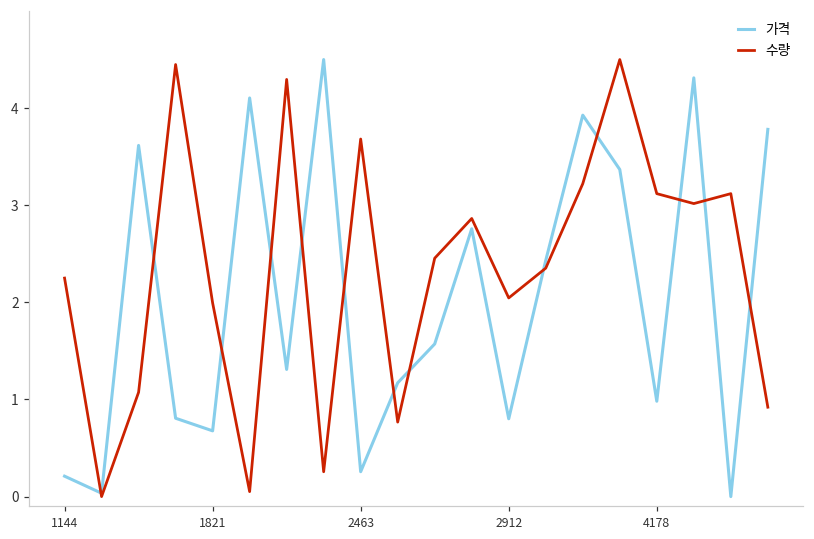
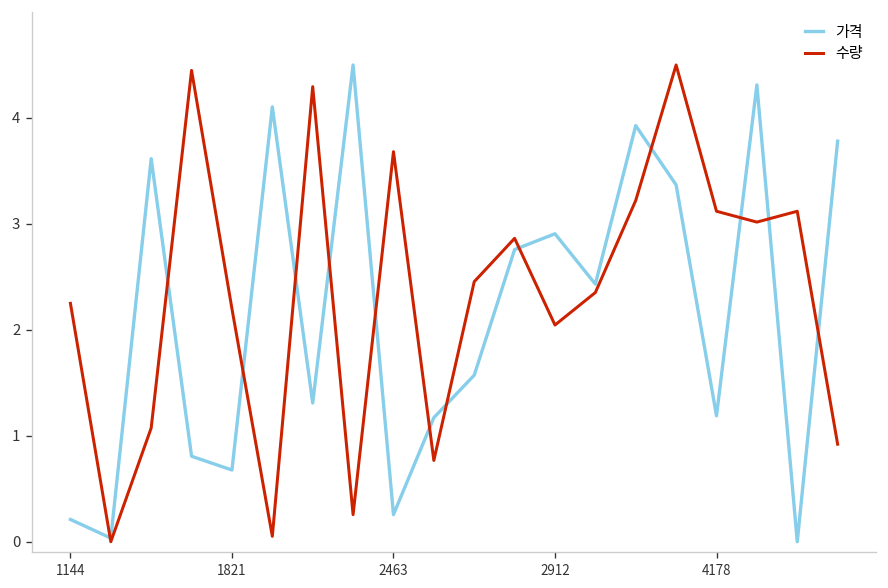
수량, 1821: 2.0 -> 2.2
가격, 2912: 0.8 -> 2.9
가격, 4178: 1.0 -> 1.2
